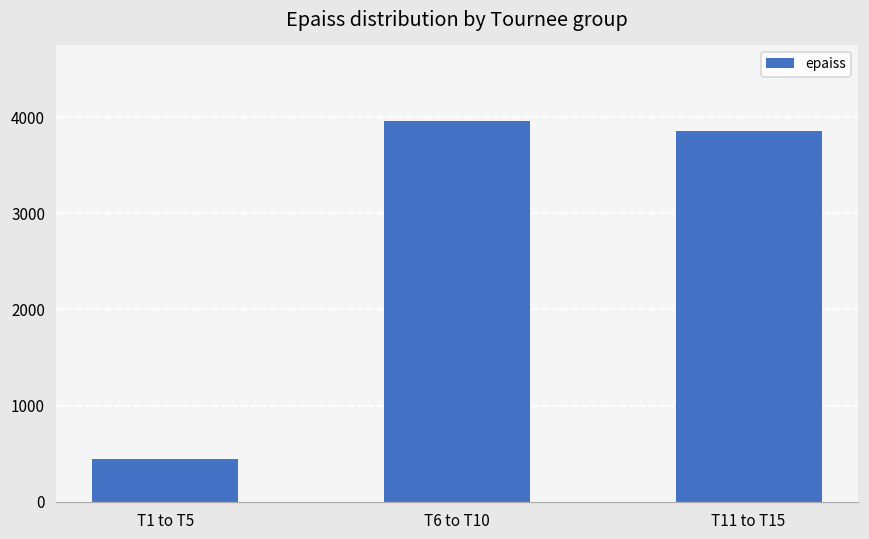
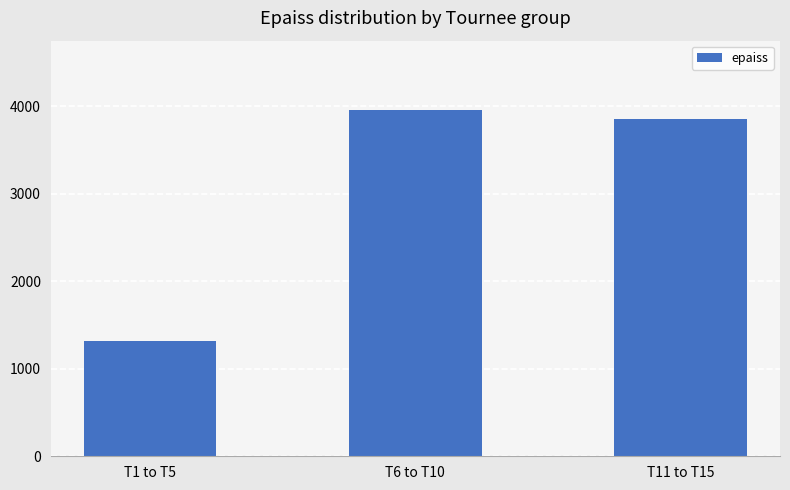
T1 to T5: 500 -> 1300
